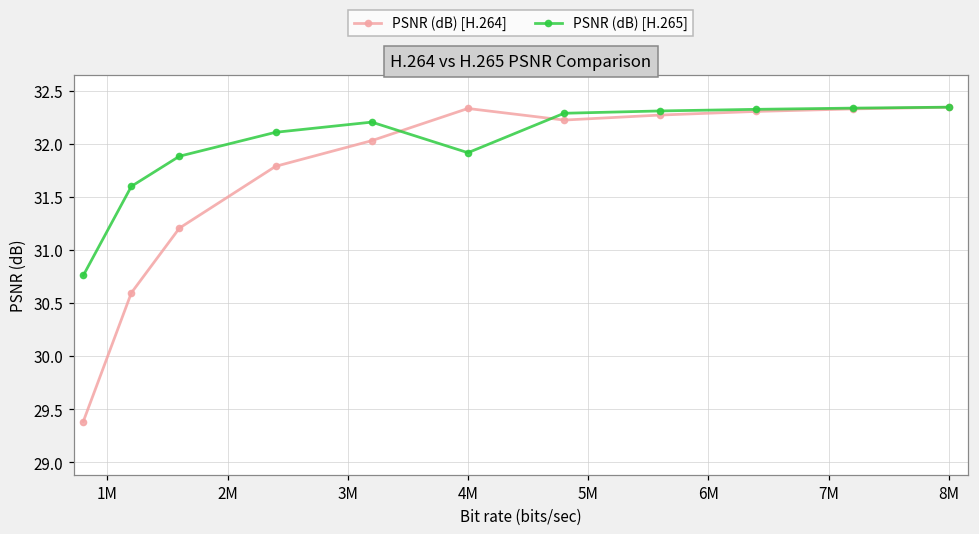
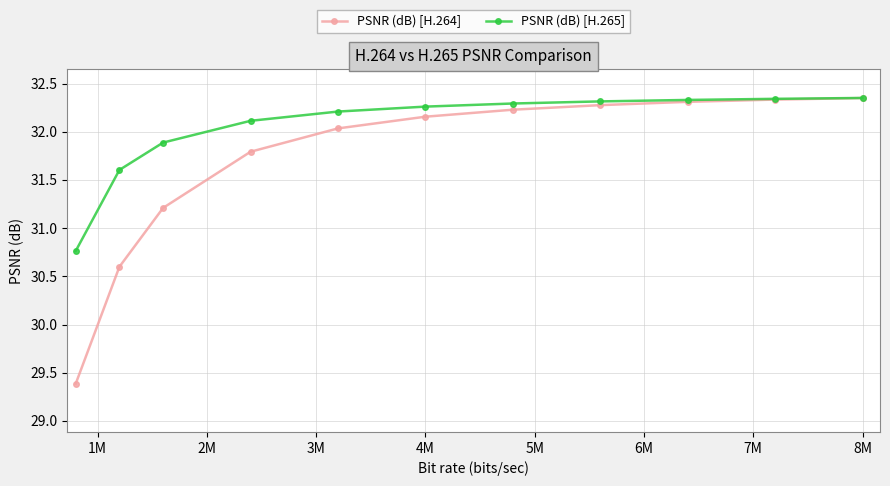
PSNR (dB) [H.264], 4M: 32.3 -> 32.2
PSNR (dB) [H.265], 4M: 31.9 -> 32.3
